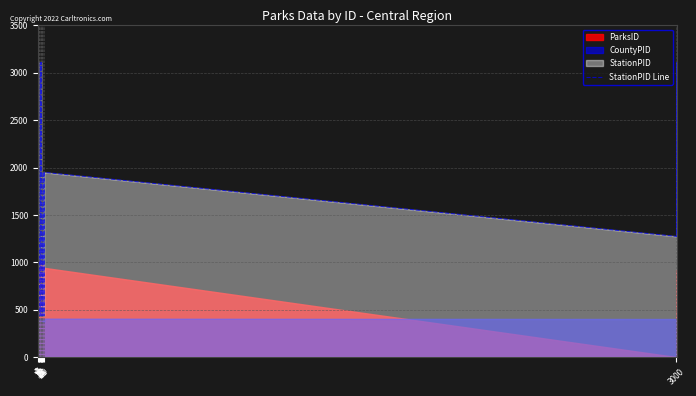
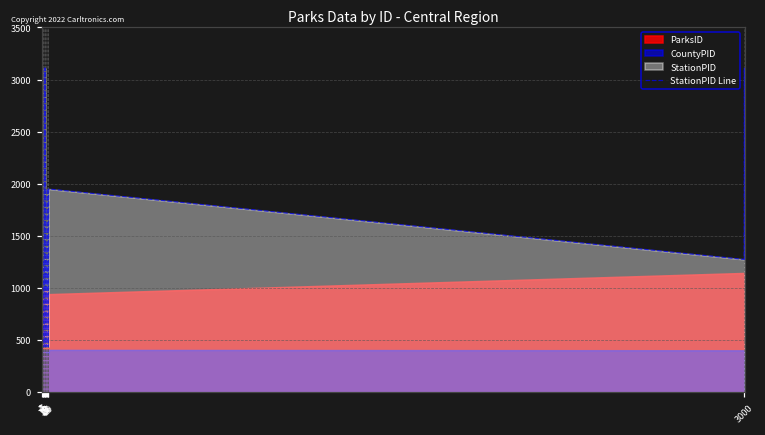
ParksID, 3000: 0 -> 1100
